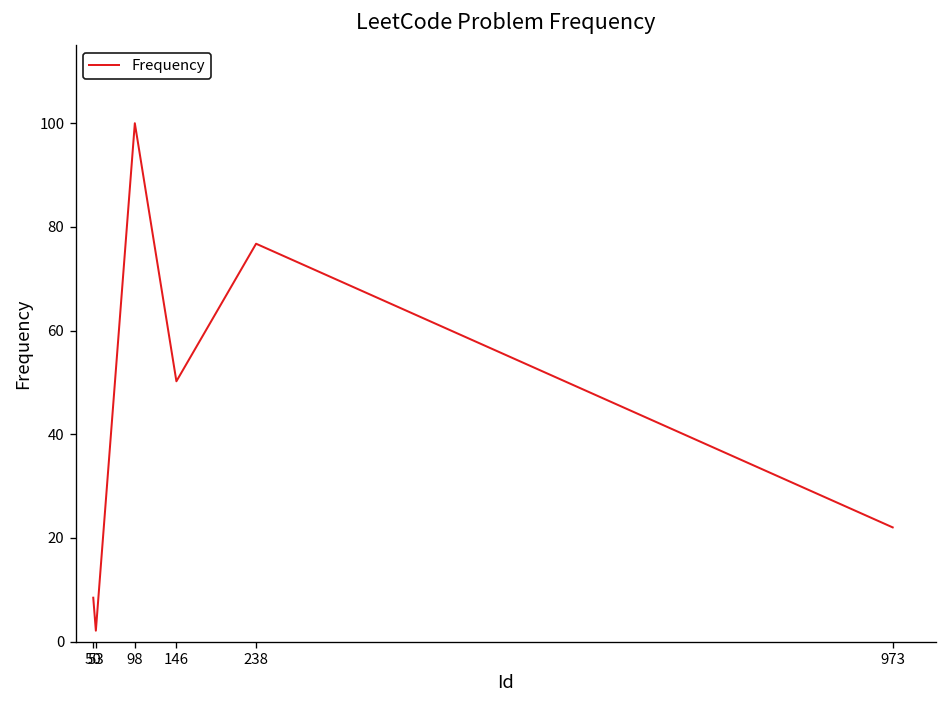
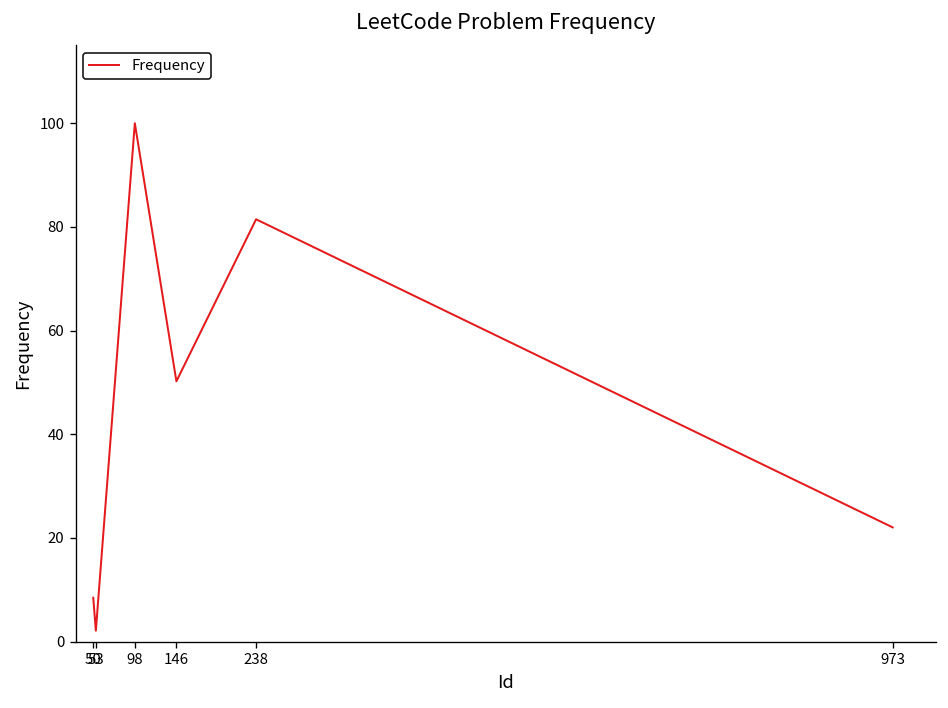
238: 77 -> 81
